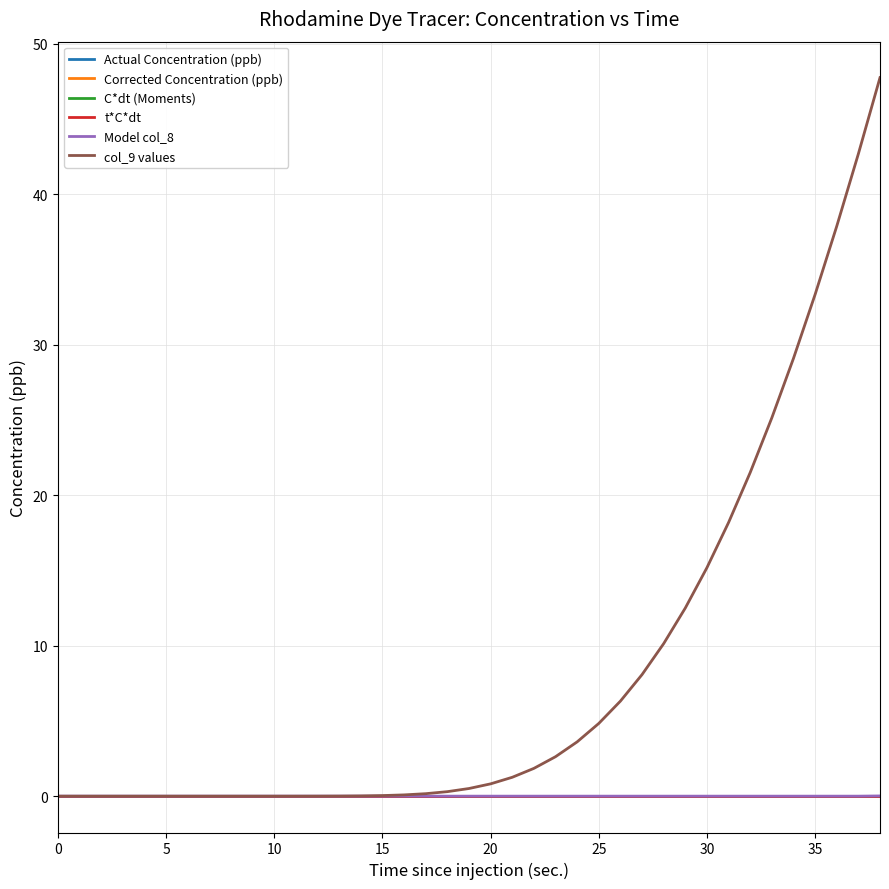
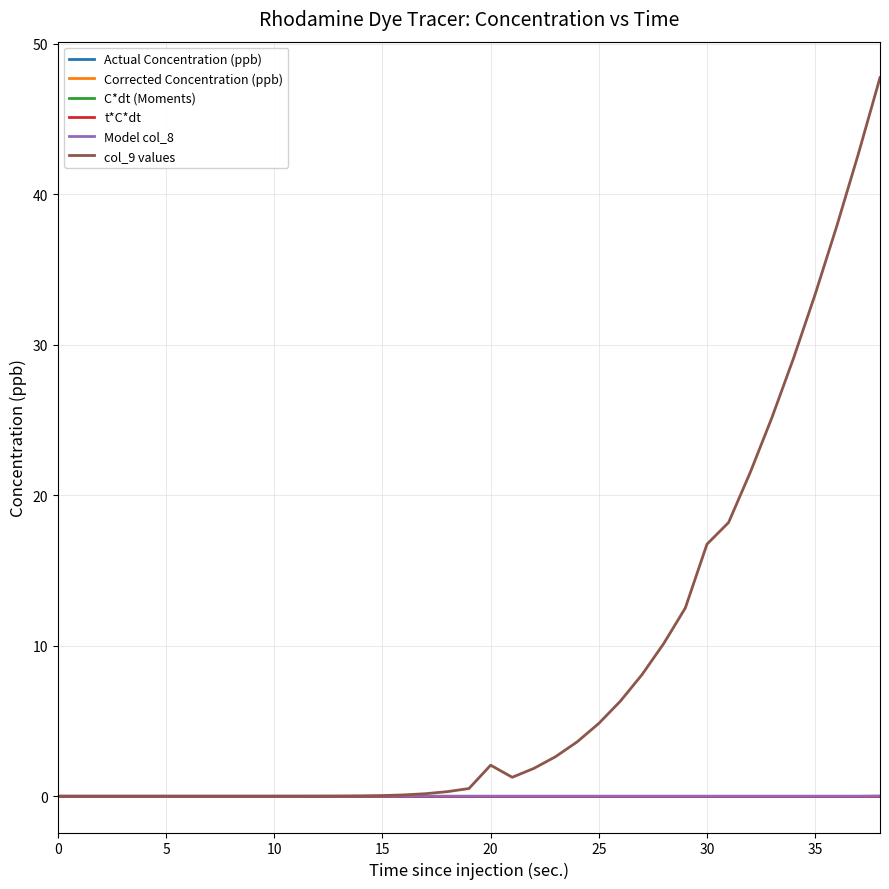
col_9 values, 20: 0.8 -> 2.1
col_9 values, 30: 15.2 -> 16.7
